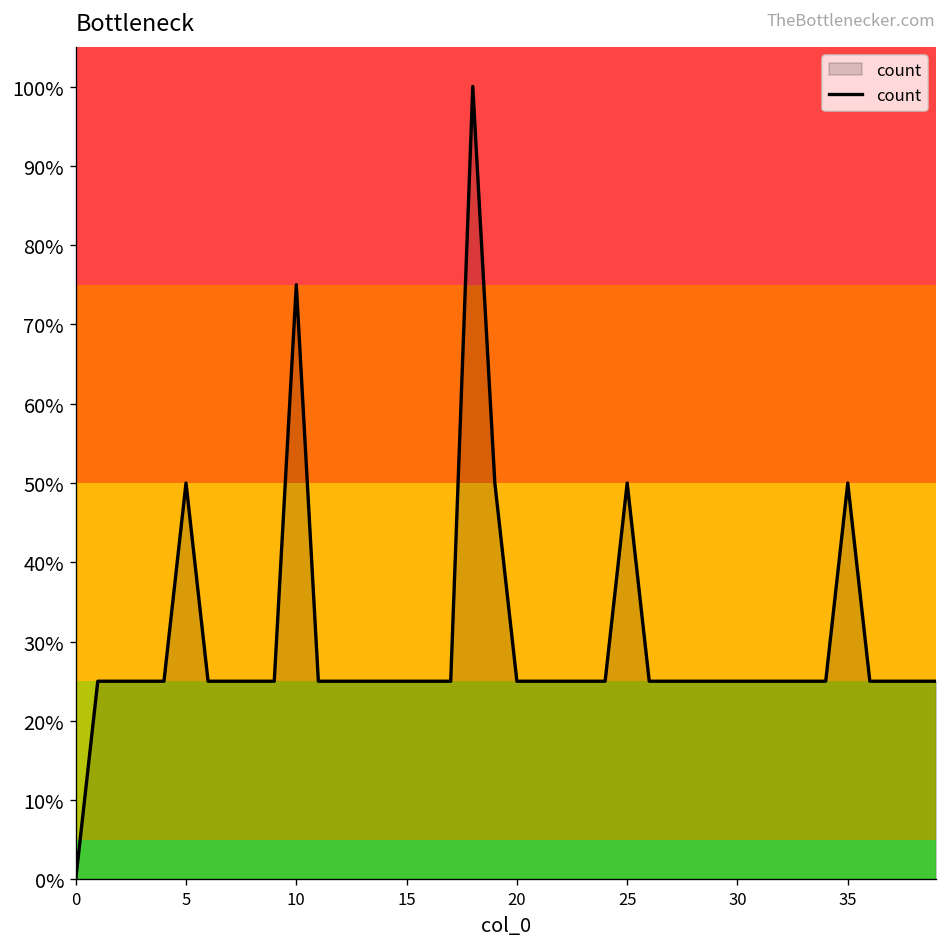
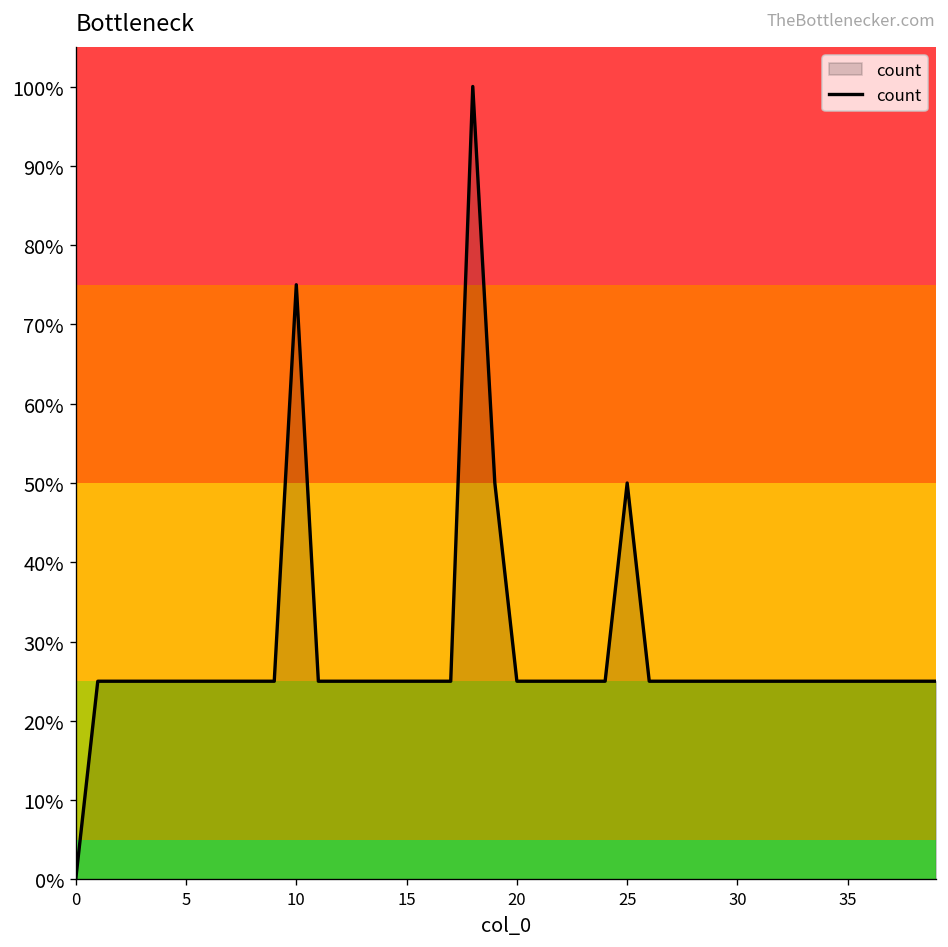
5: 50% -> 25%
35: 50% -> 25%
